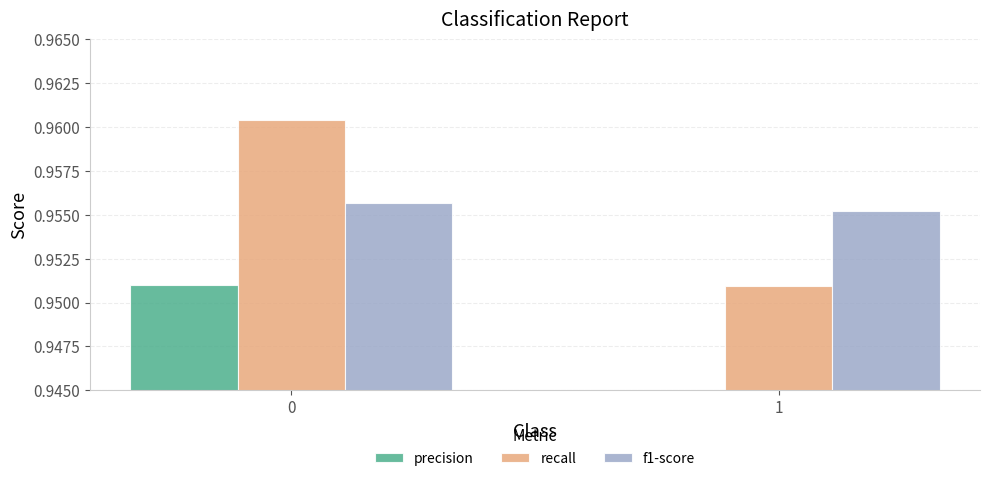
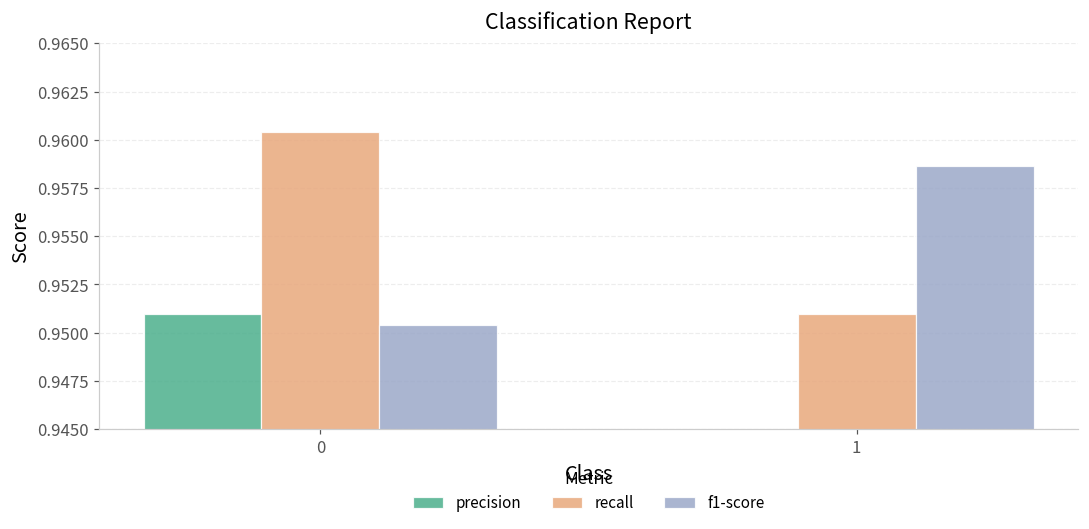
f1-score, 0: 0.9557 -> 0.9504
f1-score, 1: 0.9552 -> 0.9586
